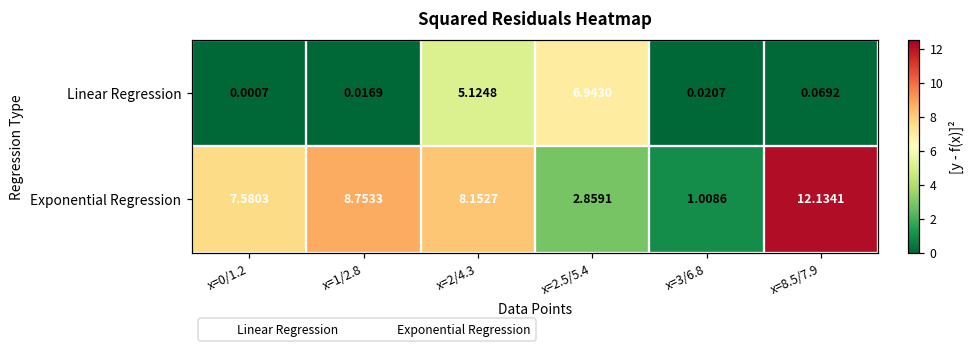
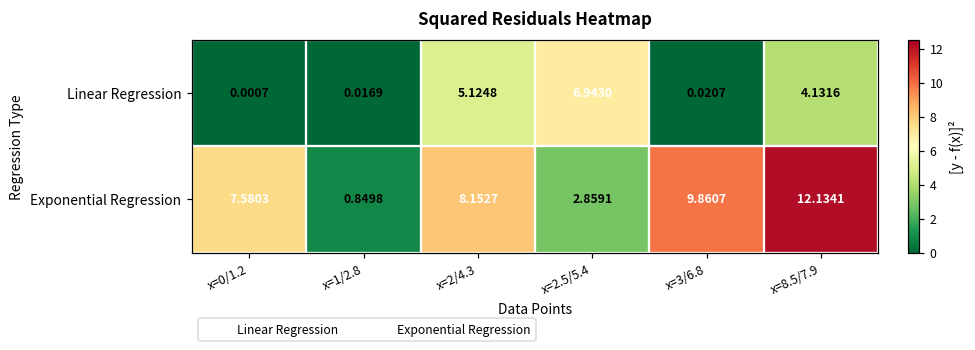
Linear Regression, x=8.5/7.9: 0.0692 -> 4.1316
Exponential Regression, x=1/2.8: 8.7533 -> 0.8498
Exponential Regression, x=3/6.8: 1.0086 -> 9.8607
